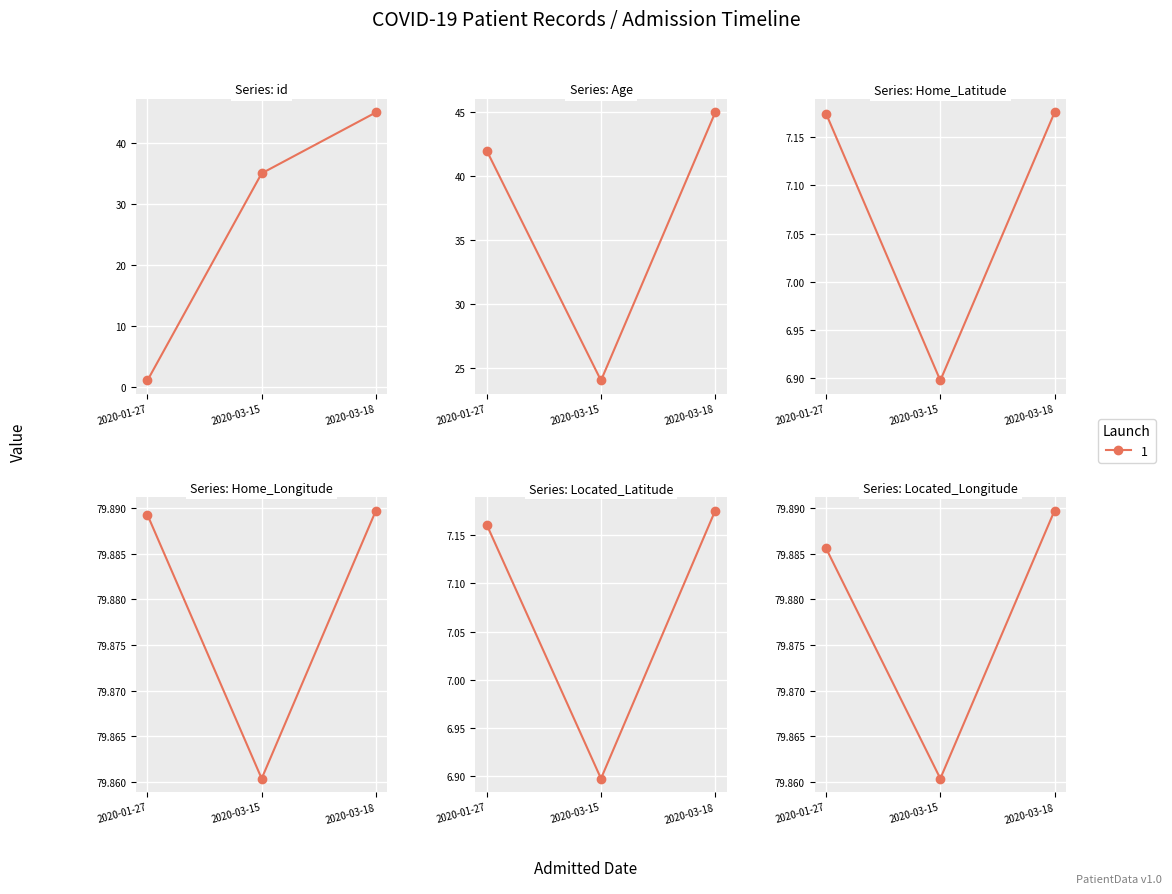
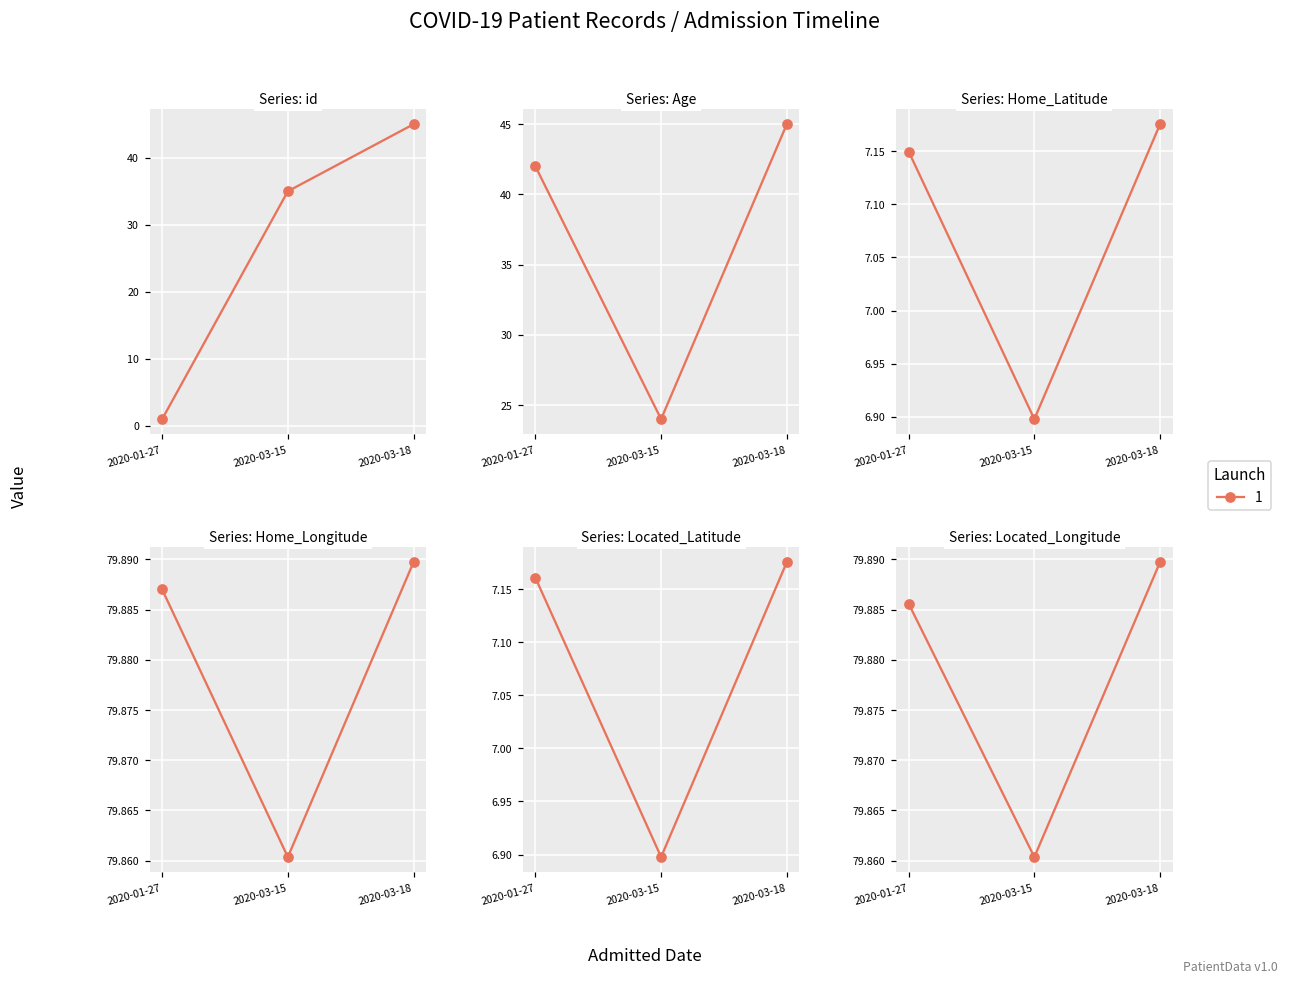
Series: Home_Latitude, 2020-01-27: 7.17 -> 7.15
Series: Home_Longitude, 2020-01-27: 79.889 -> 79.887
